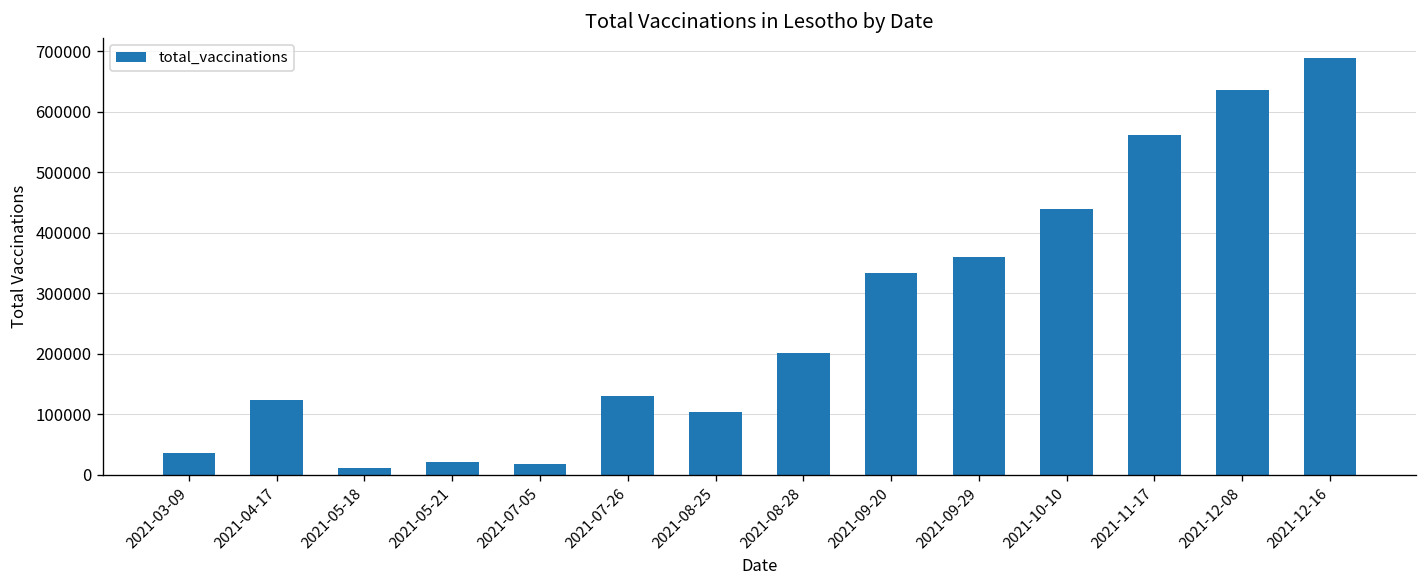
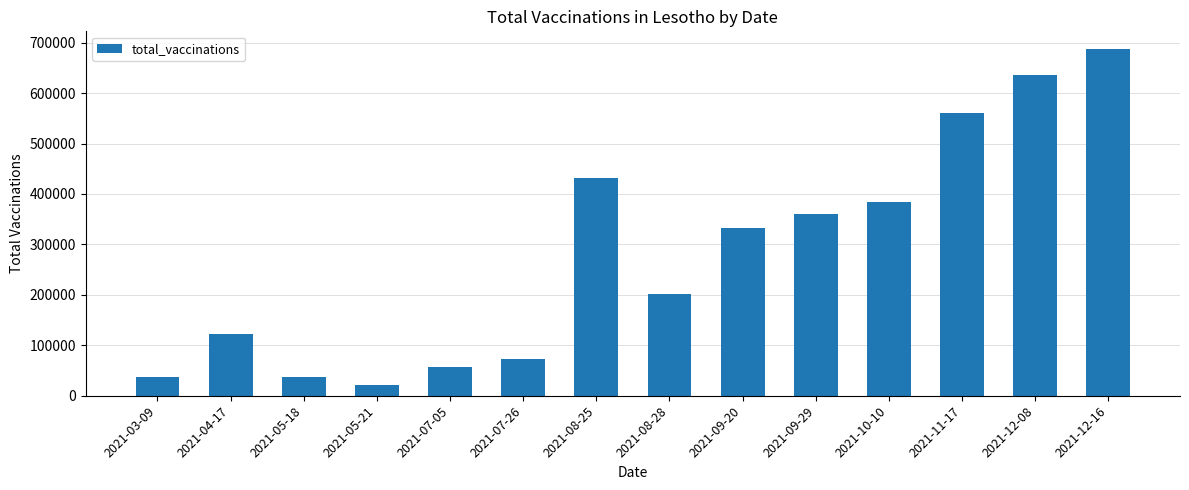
2021-05-18: 10000 -> 40000
2021-07-05: 20000 -> 60000
2021-07-26: 130000 -> 70000
2021-08-25: 100000 -> 430000
2021-10-10: 440000 -> 380000
